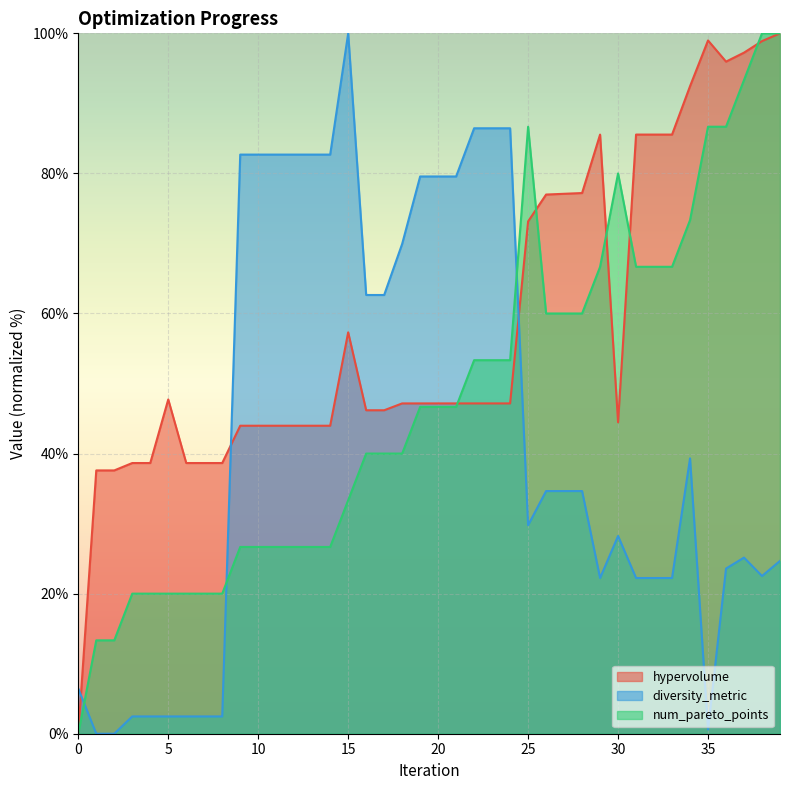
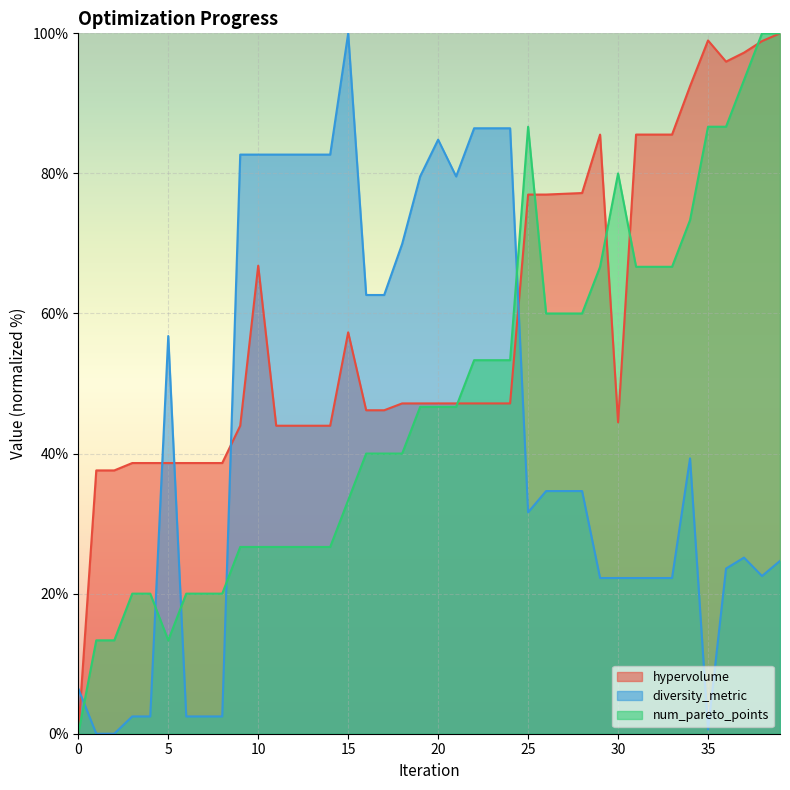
hypervolume, 5: 48% -> 39%
diversity_metric, 5: 2% -> 57%
num_pareto_points, 5: 20% -> 13%
hypervolume, 10: 44% -> 67%
diversity_metric, 20: 80% -> 85%
hypervolume, 25: 73% -> 77%
diversity_metric, 25: 30% -> 32%
diversity_metric, 30: 28% -> 22%
